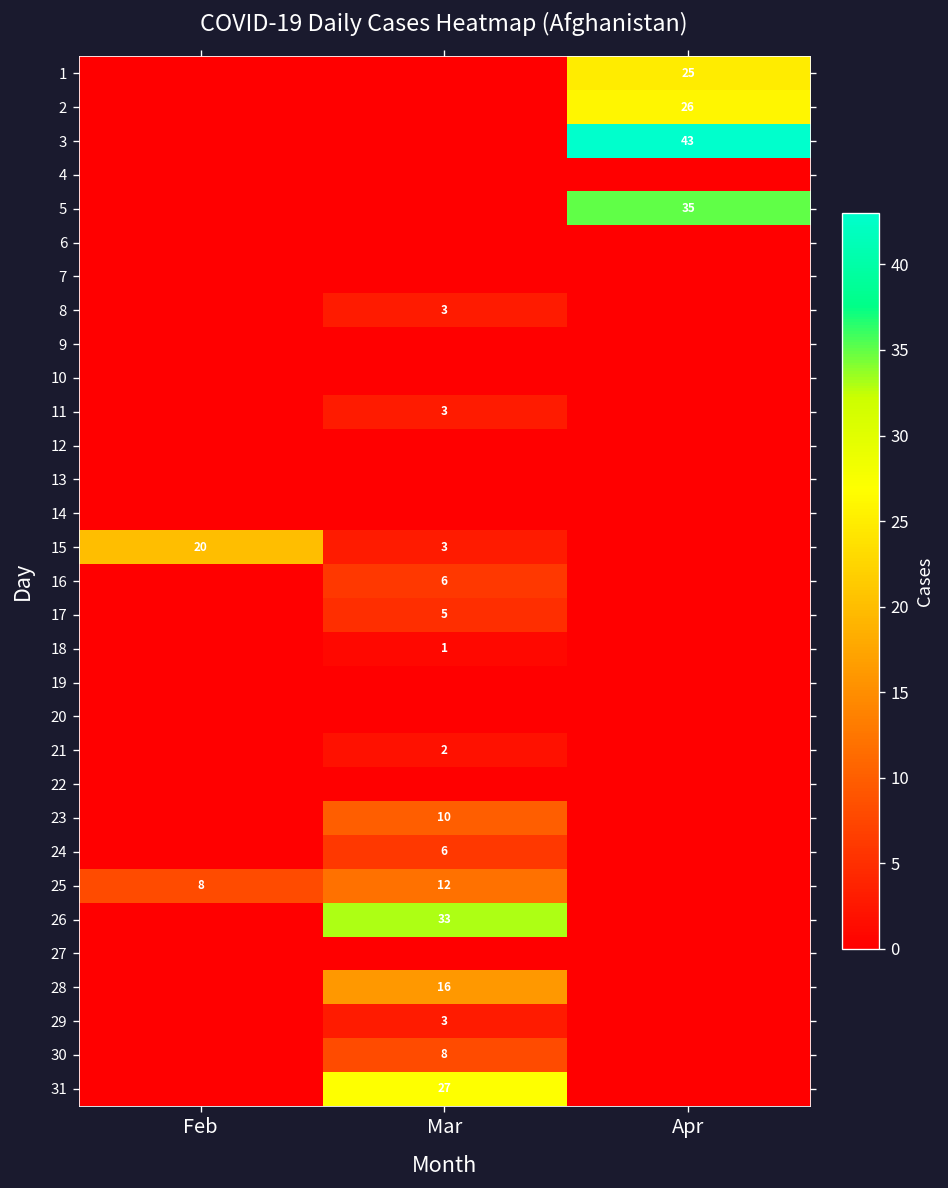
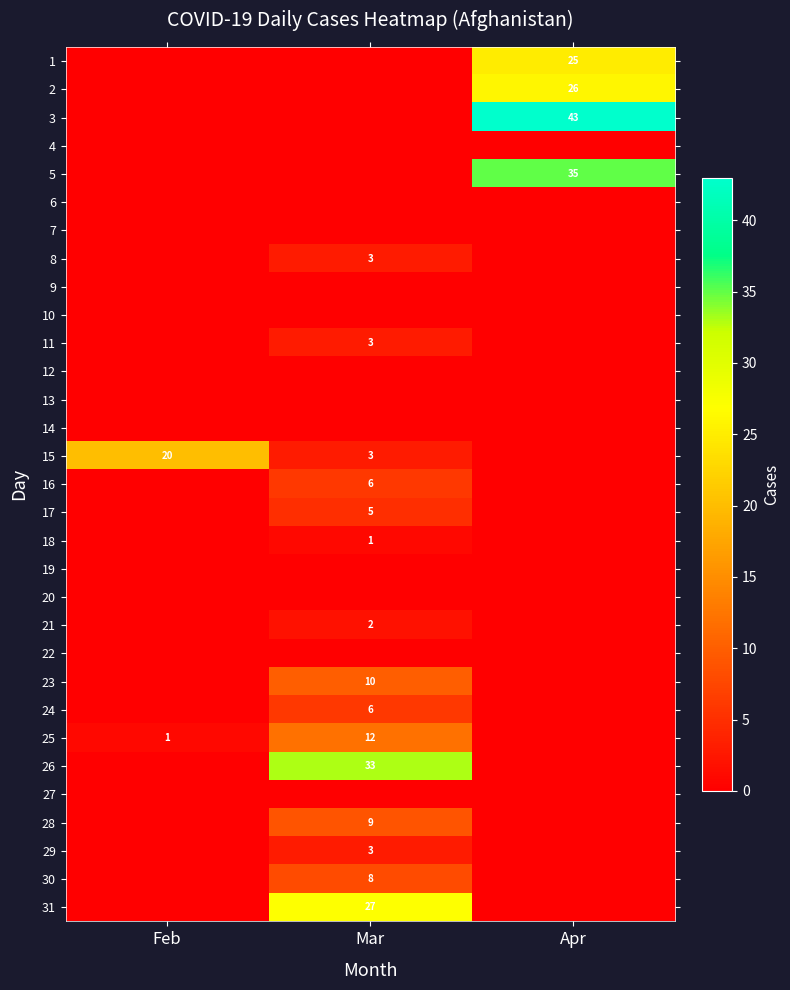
25, Feb: 8 -> 1
28, Mar: 16 -> 9
